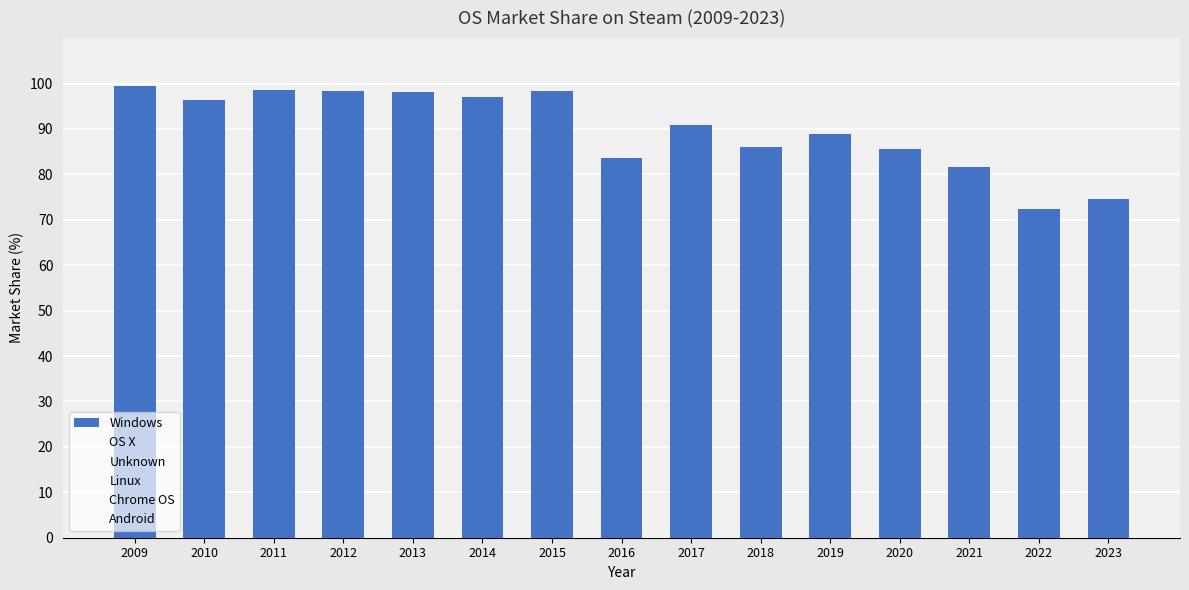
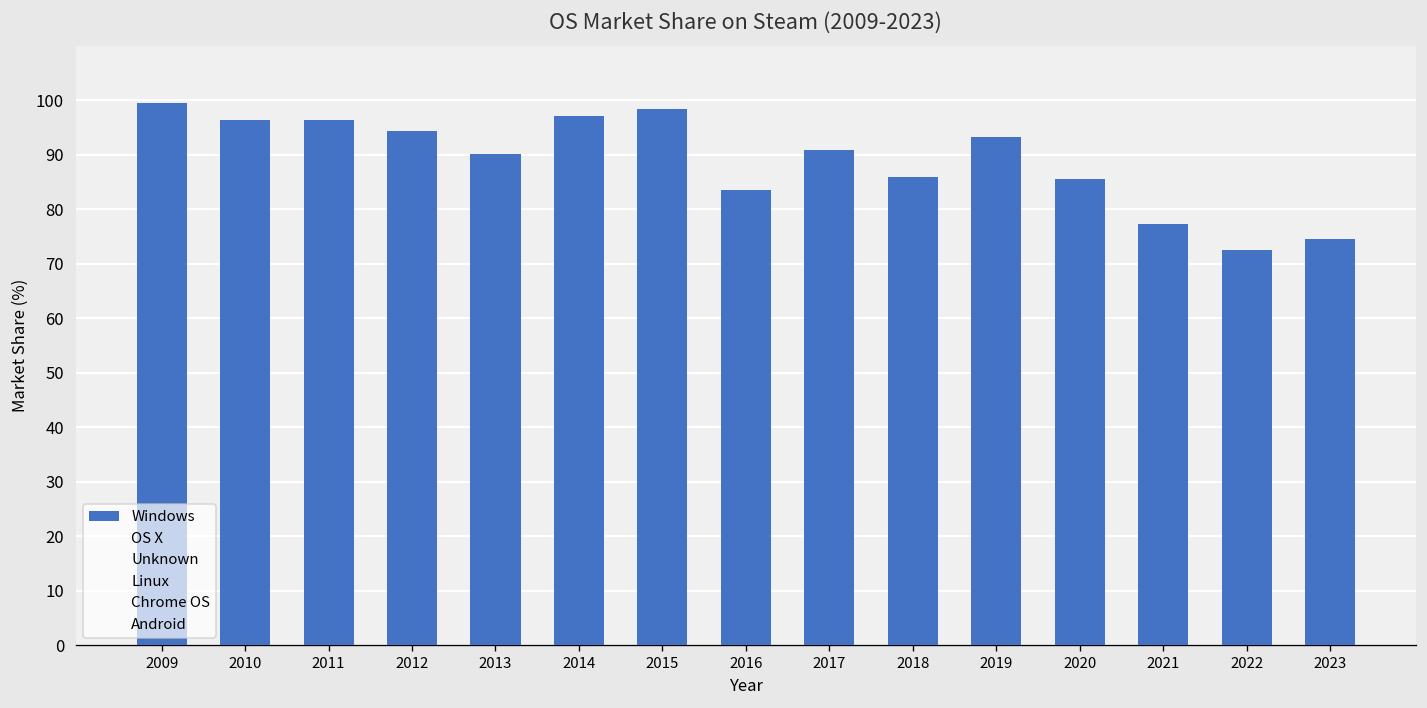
Windows, 2011: 99 -> 96
Windows, 2012: 98 -> 94
Windows, 2013: 98 -> 90
Windows, 2019: 89 -> 93
Windows, 2021: 82 -> 77
